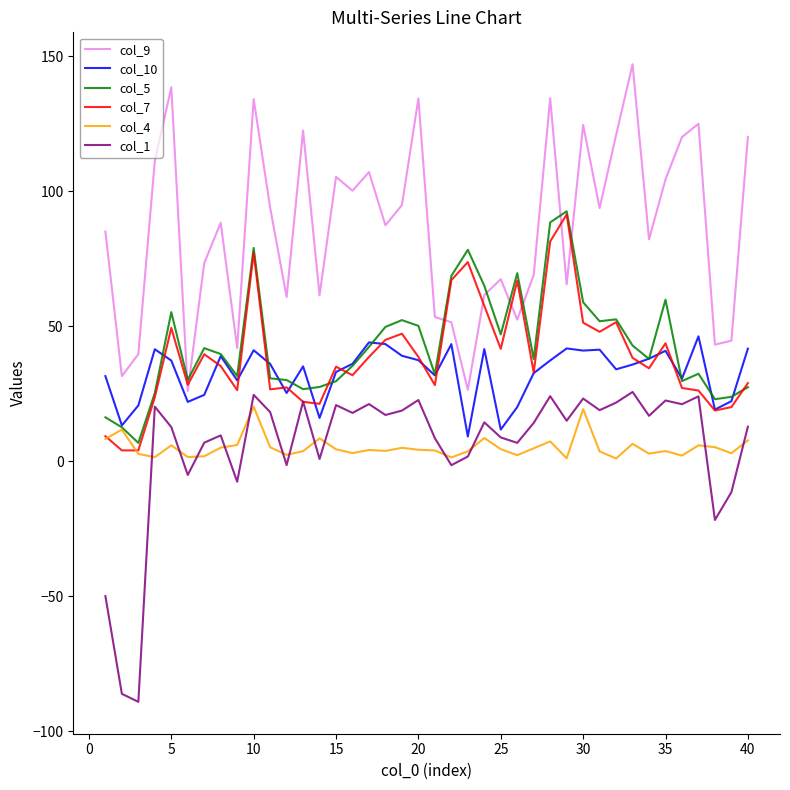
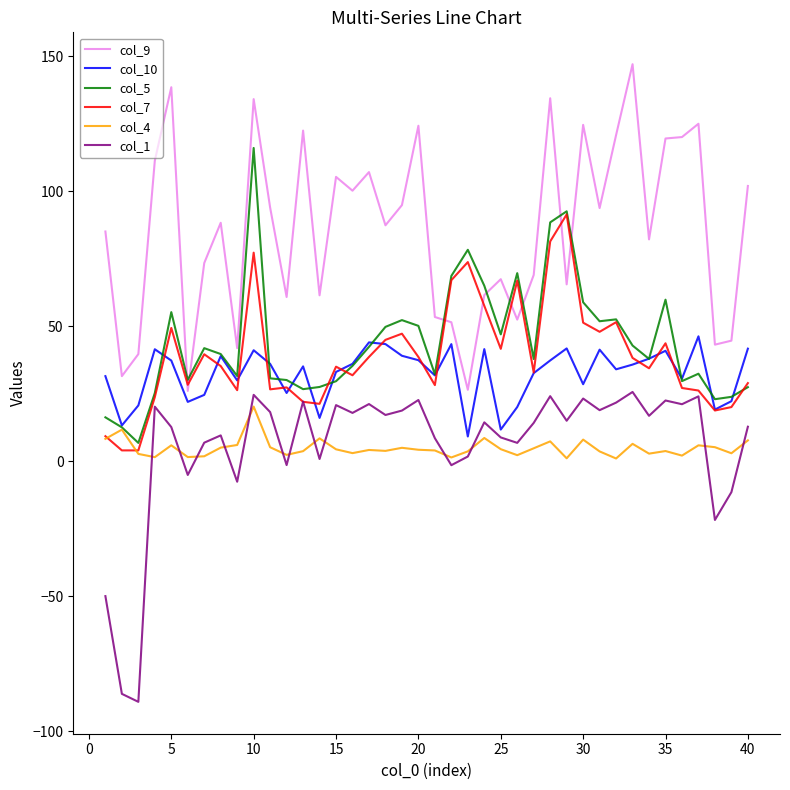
col_5, 10: 79 -> 116
col_9, 20: 134 -> 124
col_10, 30: 41 -> 29
col_4, 30: 19 -> 8
col_9, 35: 104 -> 120
col_9, 40: 120 -> 102
